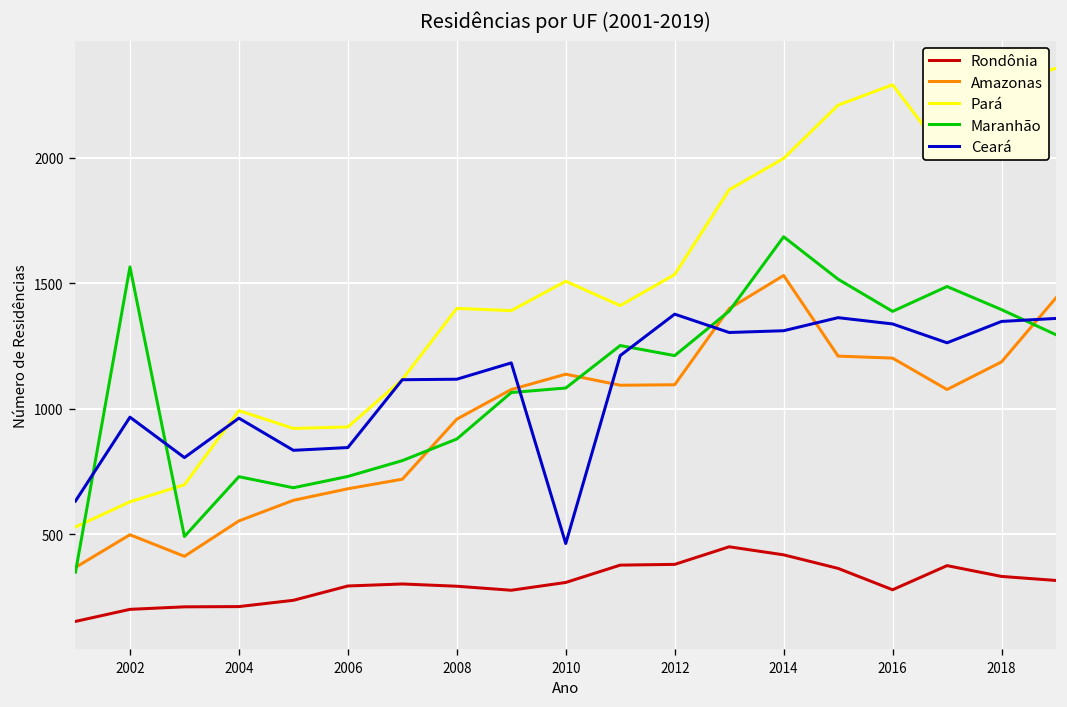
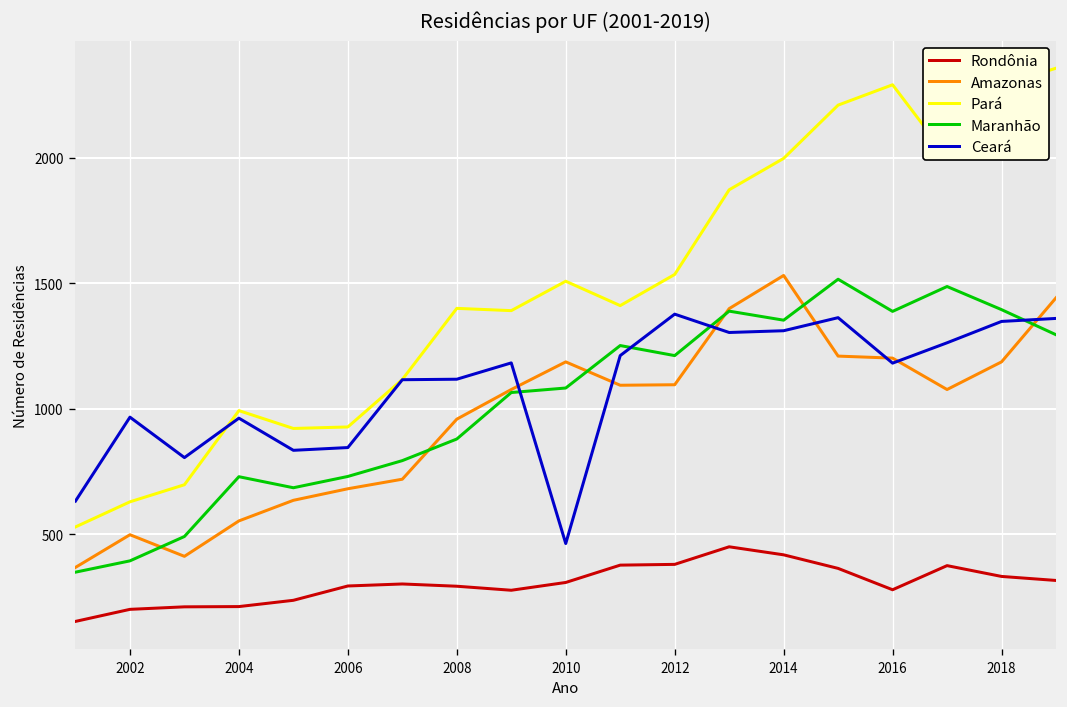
Maranhão, 2002: 1570 -> 400
Amazonas, 2010: 1140 -> 1190
Maranhão, 2014: 1690 -> 1350
Ceará, 2016: 1340 -> 1180
